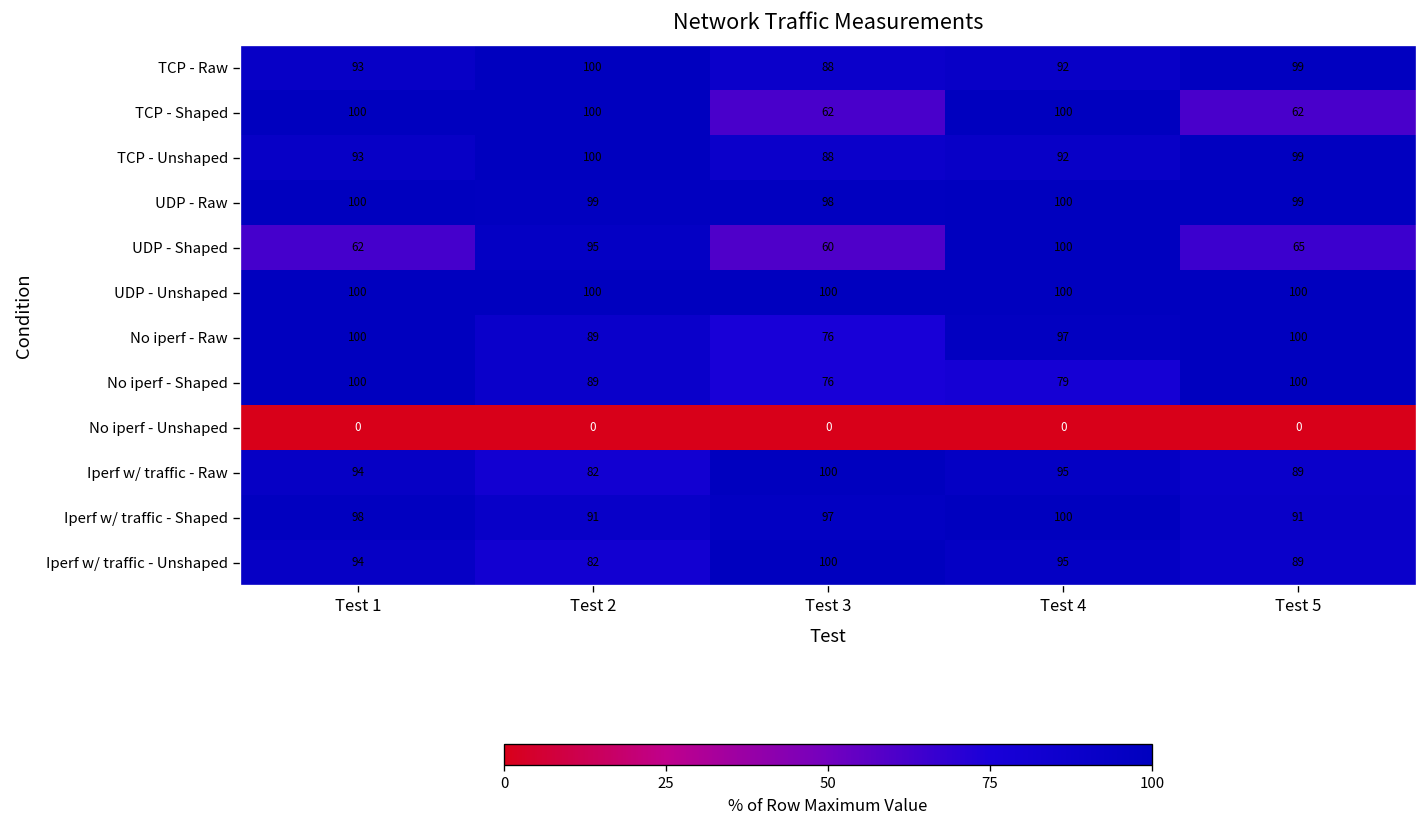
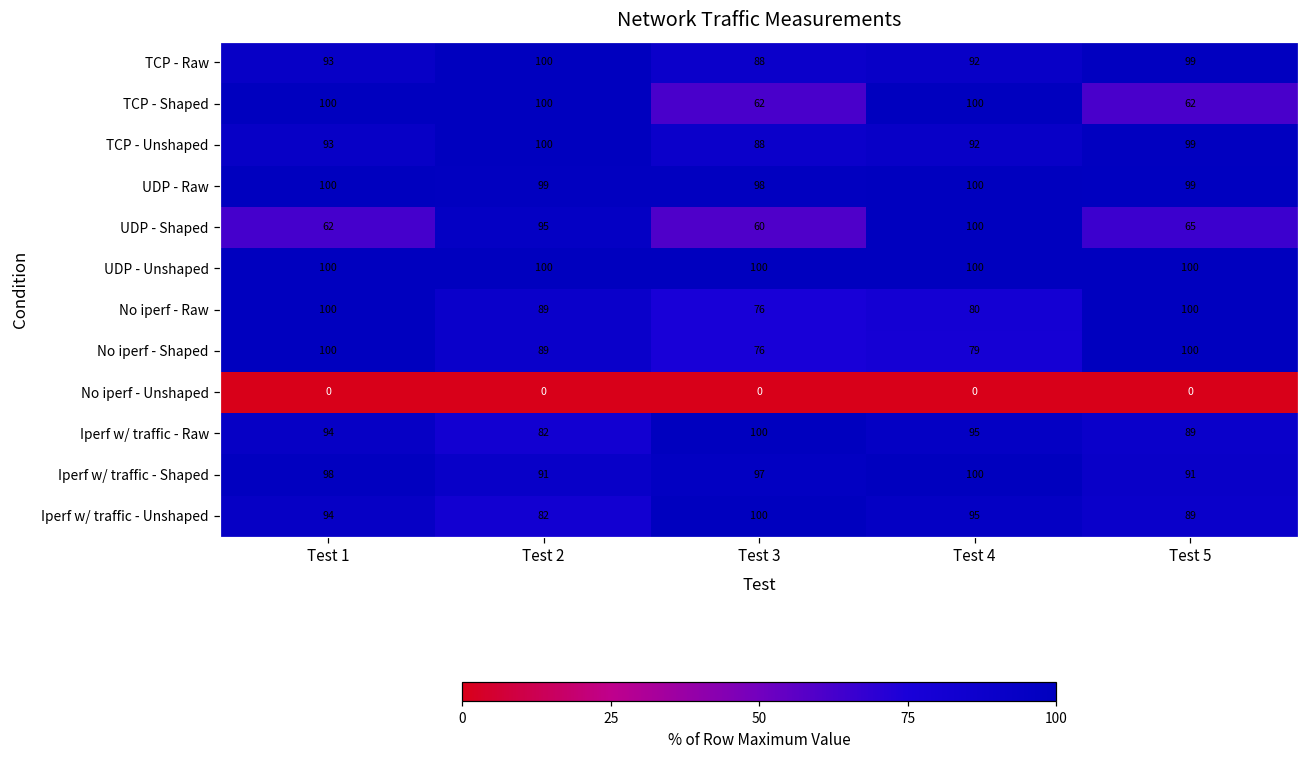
No iperf - Raw, Test 4: 97 -> 80
